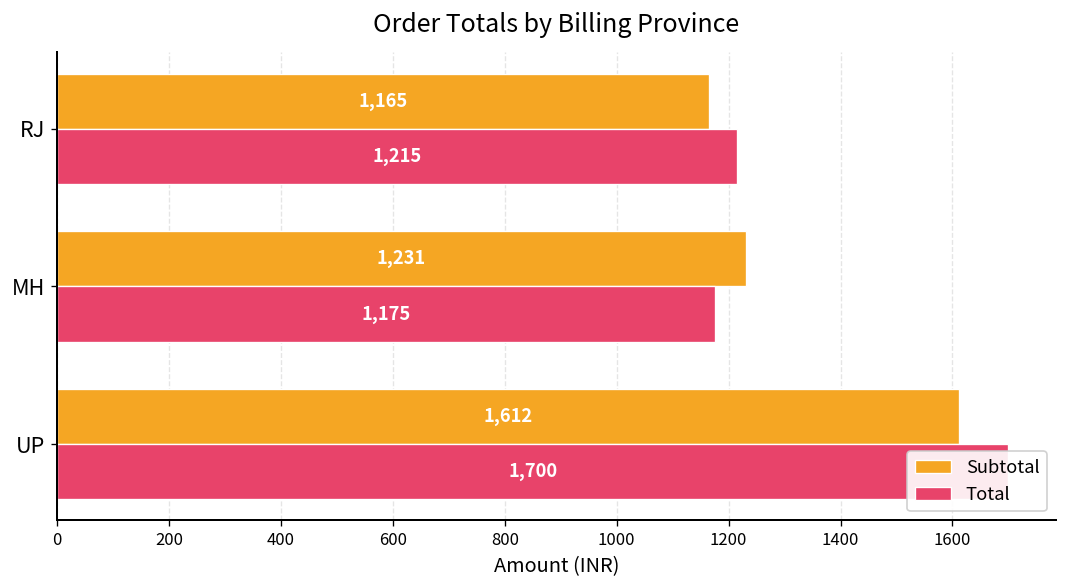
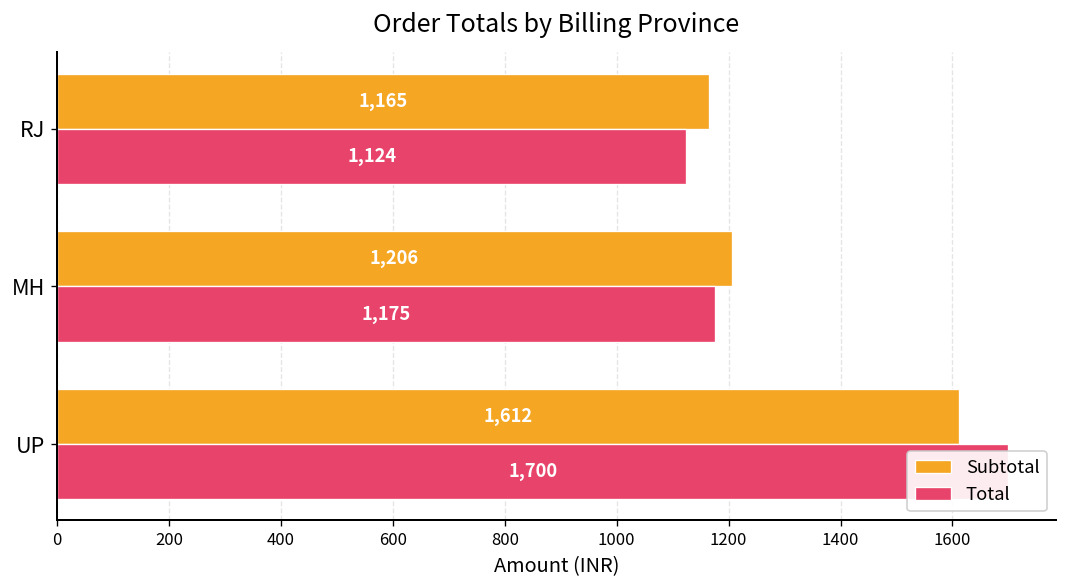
Total, RJ: 1,215 -> 1,124
Subtotal, MH: 1,231 -> 1,206
